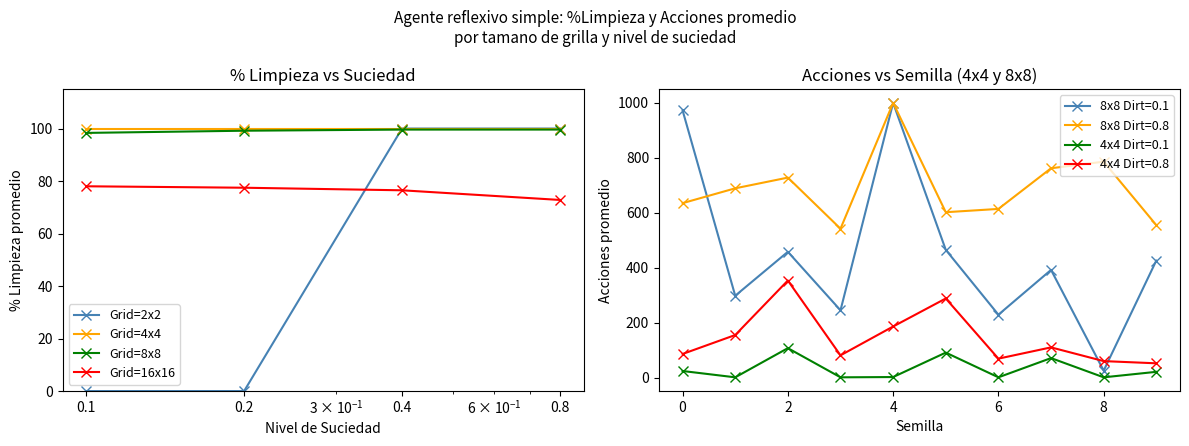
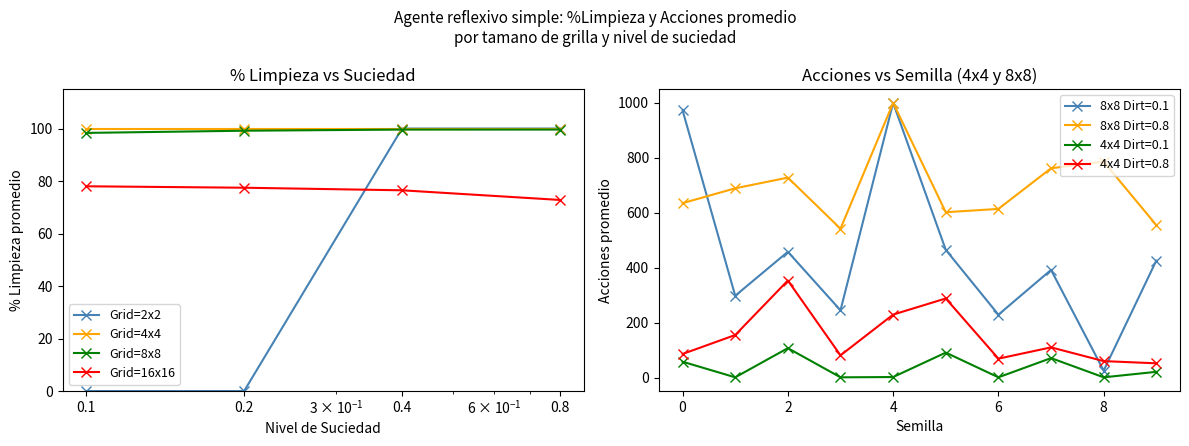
Acciones vs Semilla (4x4 y 8x8), 4x4 Dirt=0.1, 0: 20 -> 60
Acciones vs Semilla (4x4 y 8x8), 4x4 Dirt=0.8, 4: 190 -> 230
